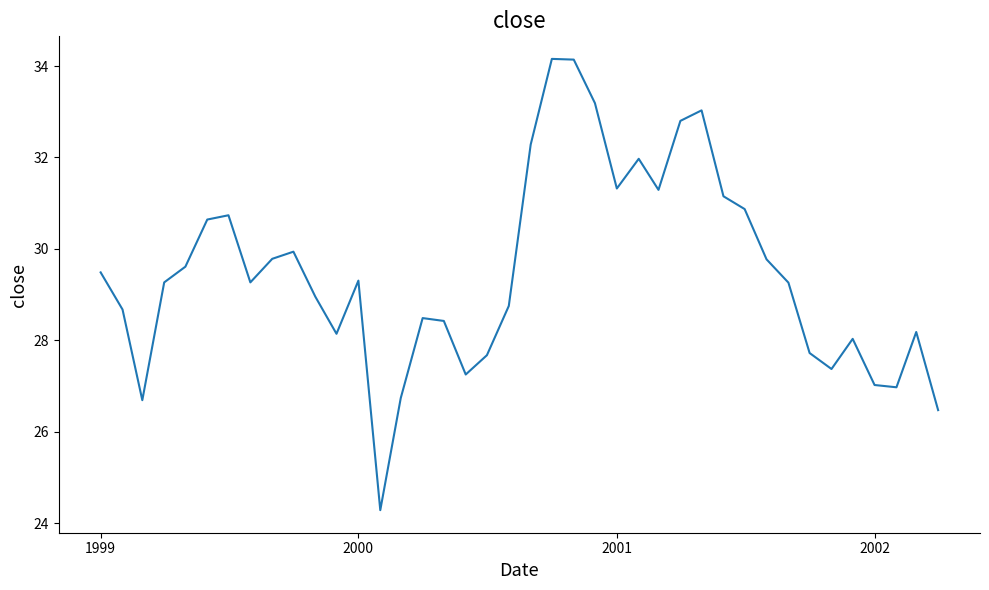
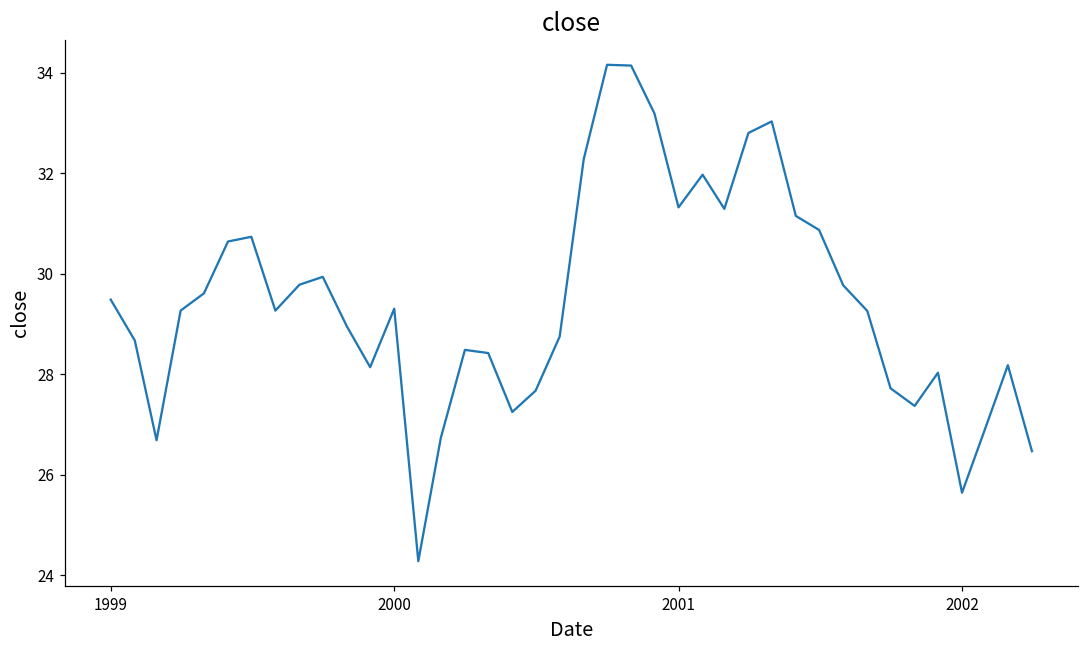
2002: 27.0 -> 25.6
